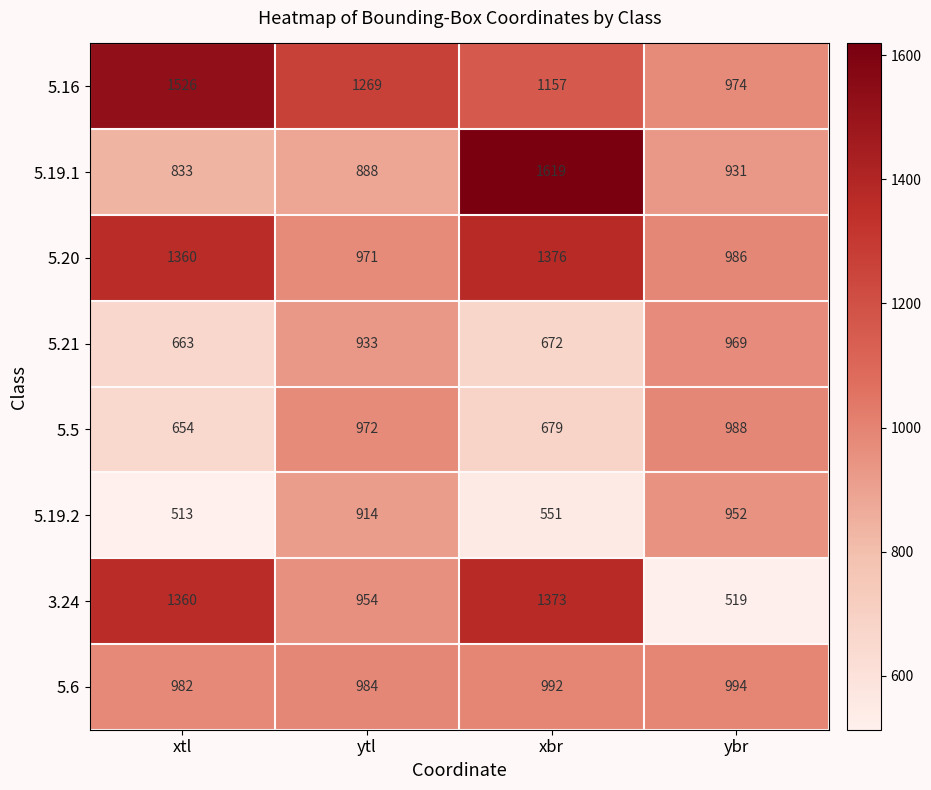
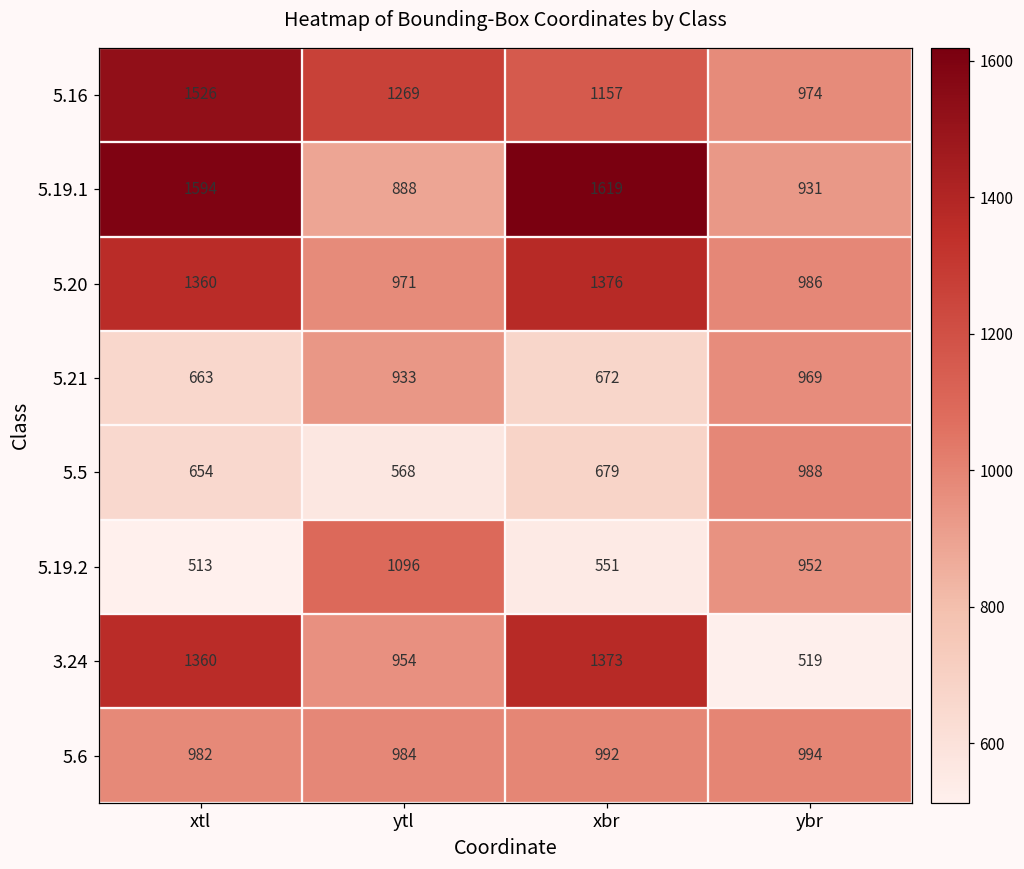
5.19.1, xtl: 833 -> 1594
5.5, ytl: 972 -> 568
5.19.2, ytl: 914 -> 1096
